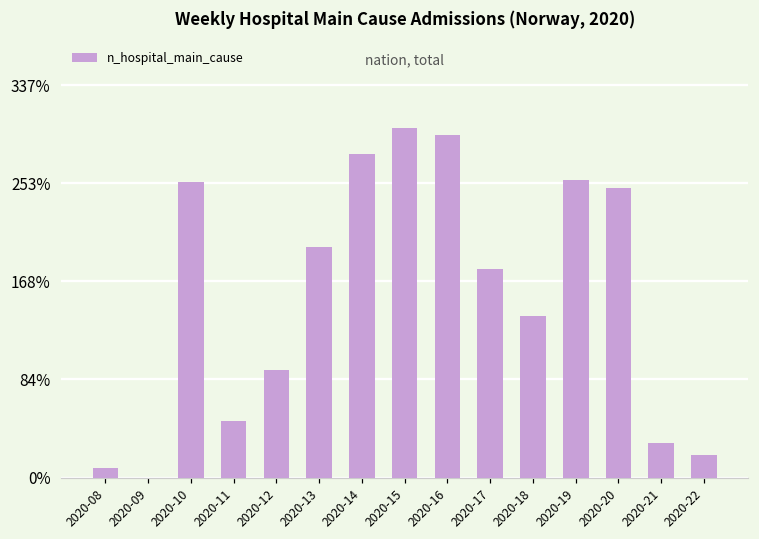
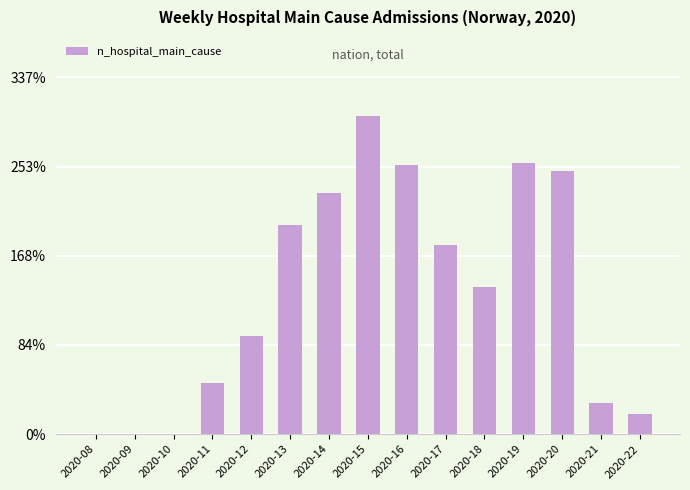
2020-08: 8% -> 0%
2020-10: 254% -> 0%
2020-14: 278% -> 227%
2020-16: 294% -> 254%
